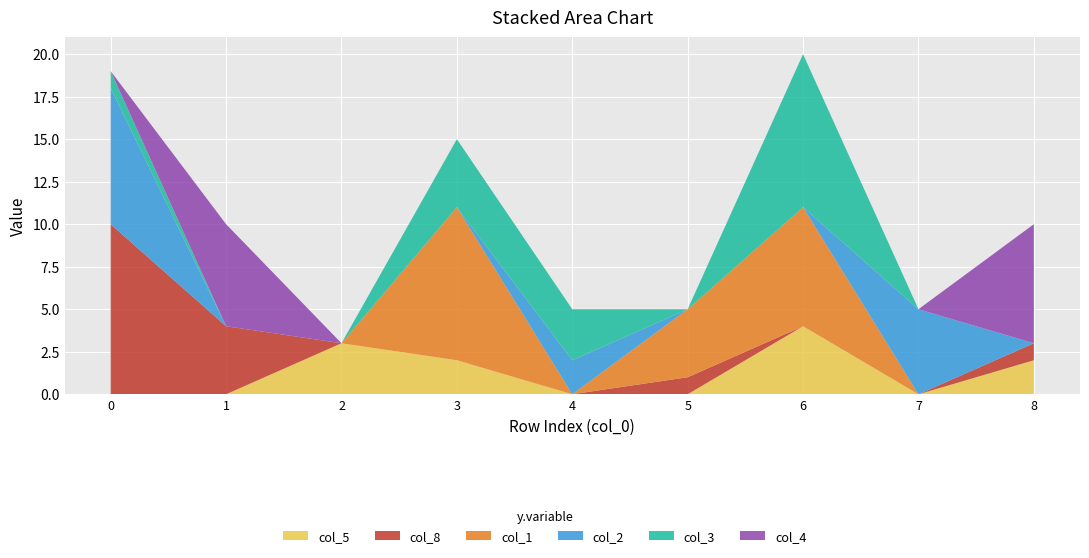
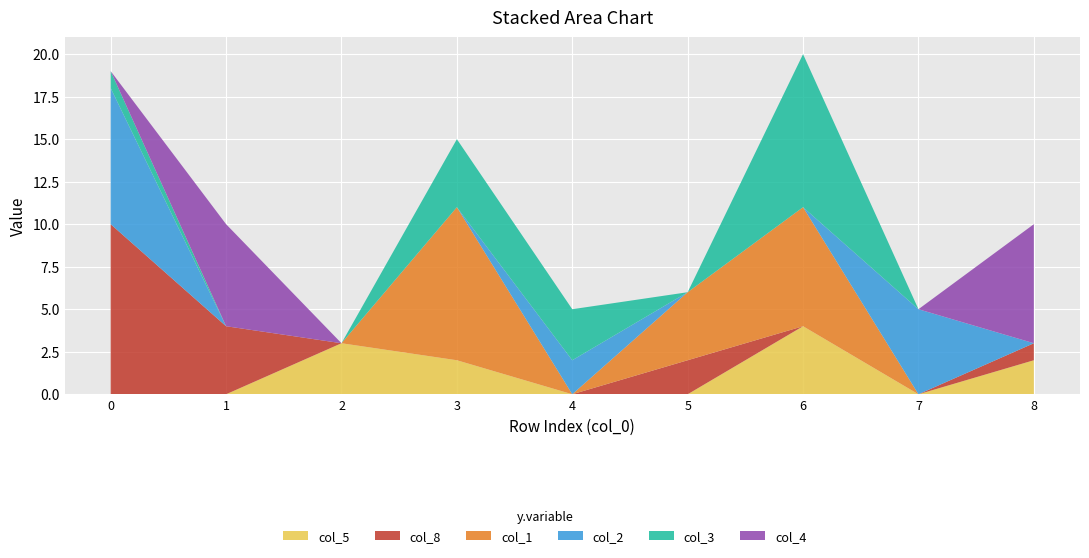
col_8, 5: 1 -> 2
